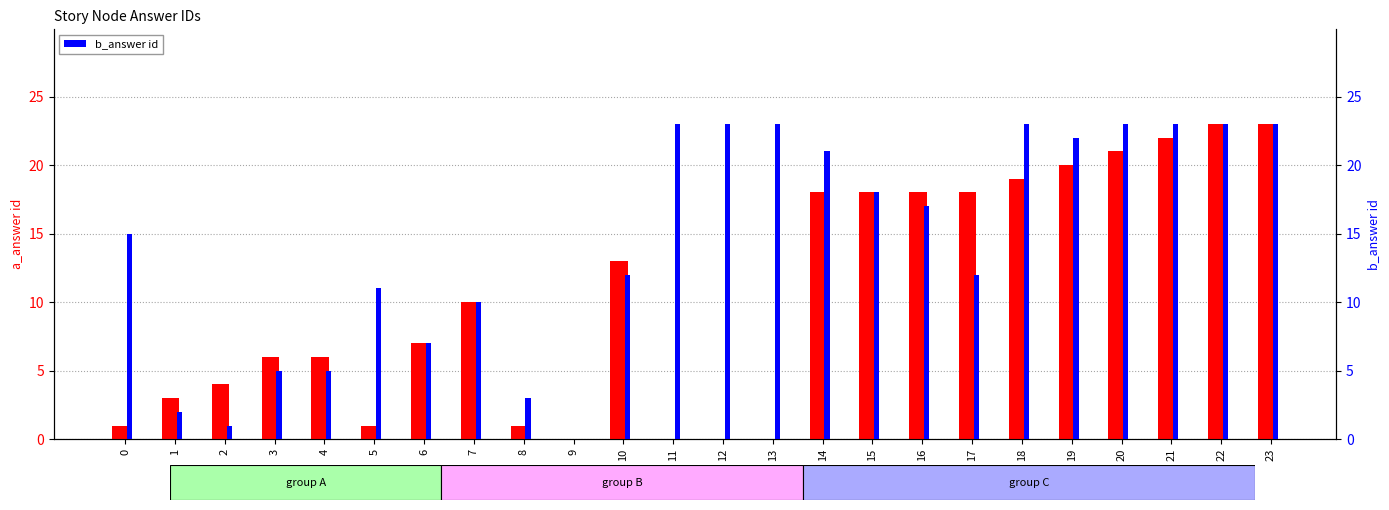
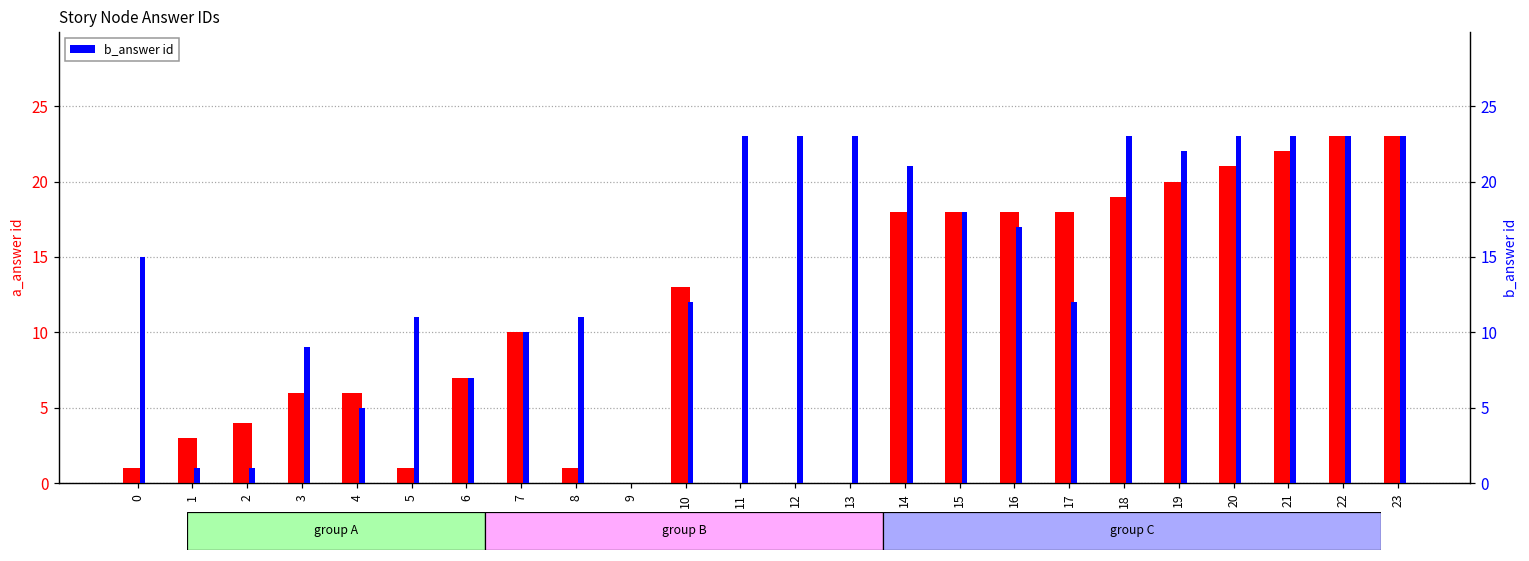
b_answer id, 1: 2 -> 1
b_answer id, 3: 5 -> 9
b_answer id, 8: 3 -> 11
